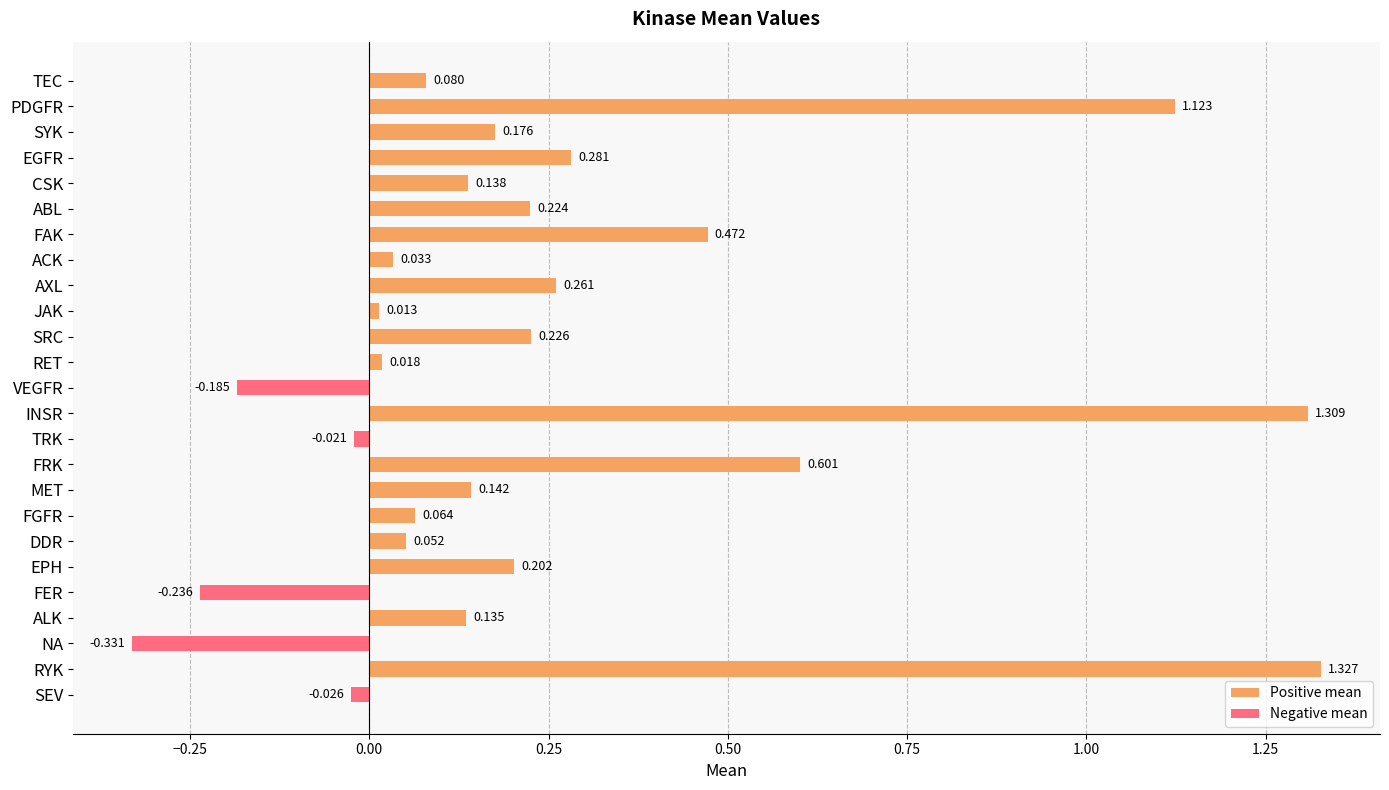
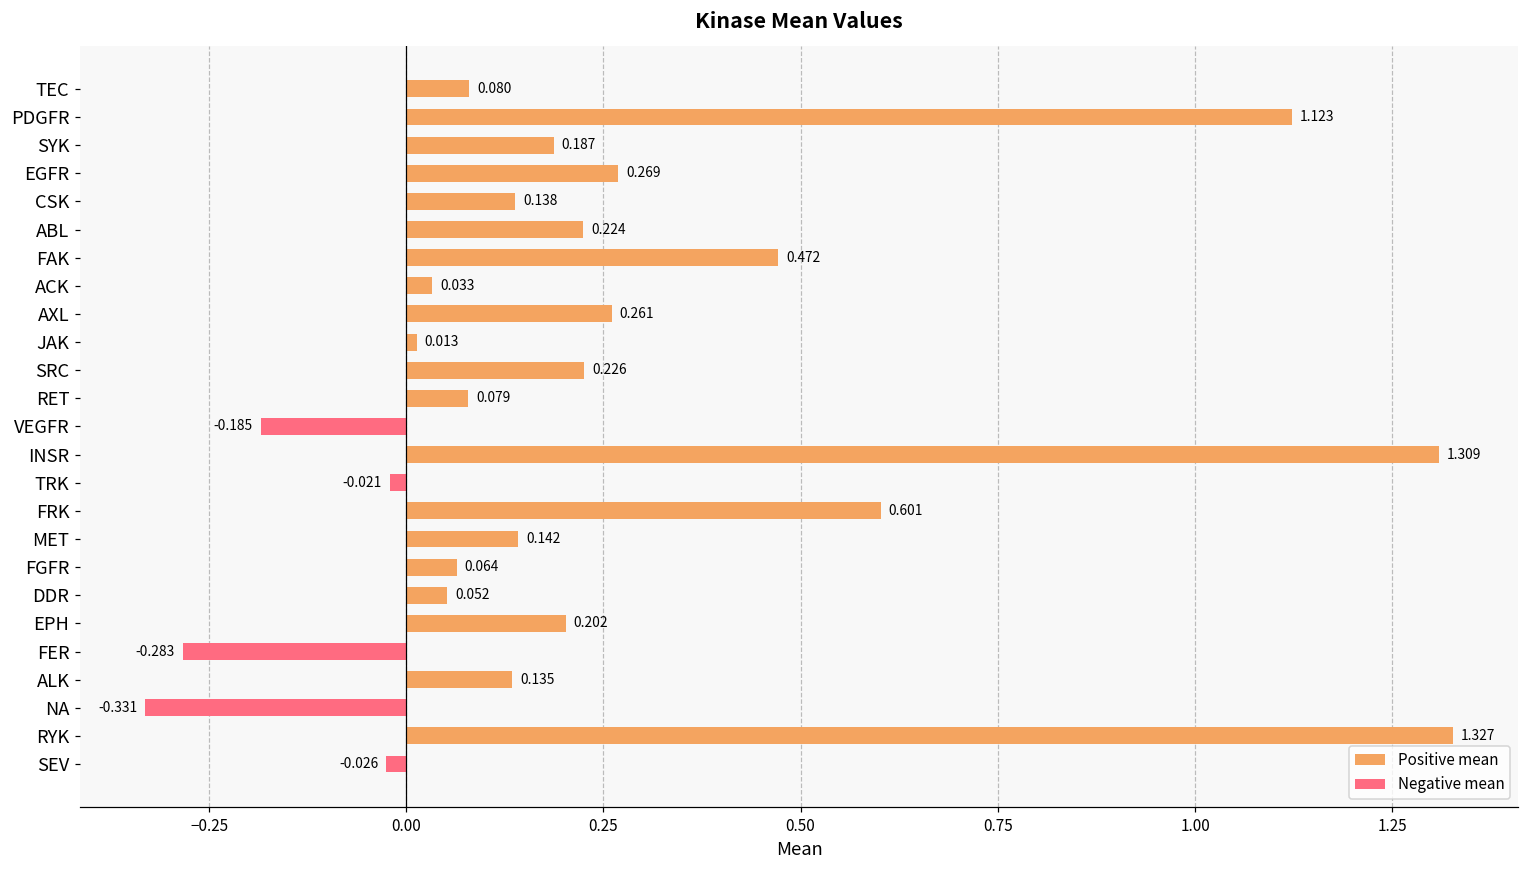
Positive mean, SYK: 0.176 -> 0.187
Positive mean, EGFR: 0.281 -> 0.269
Positive mean, RET: 0.018 -> 0.079
Negative mean, FER: -0.236 -> -0.283
